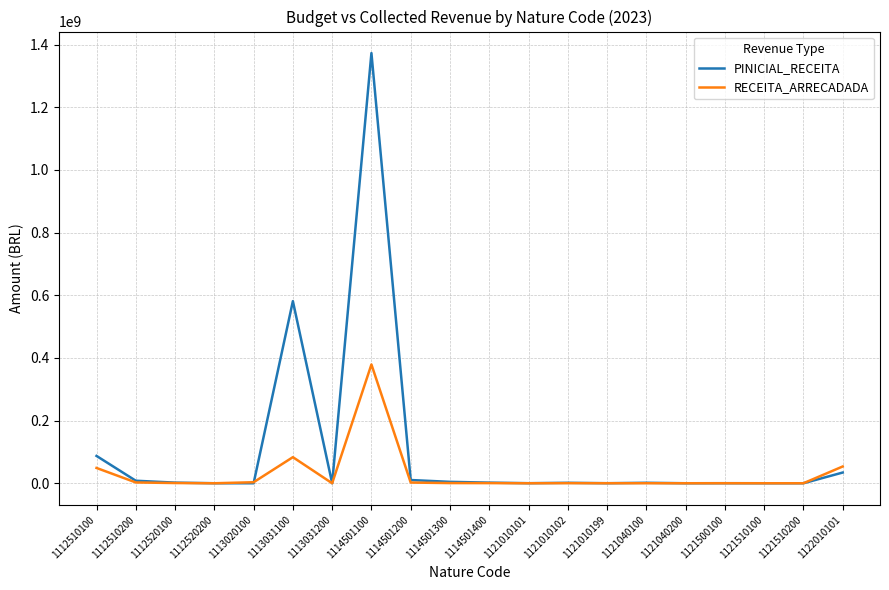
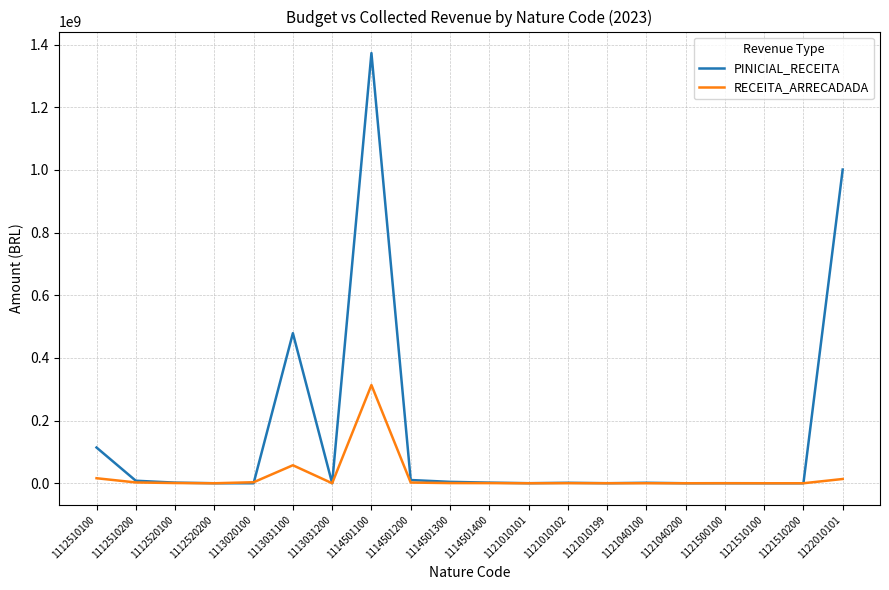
PINICIAL_RECEITA, 1112510100: 90000000 -> 110000000
RECEITA_ARRECADADA, 1112510100: 50000000 -> 20000000
PINICIAL_RECEITA, 1113031100: 580000000 -> 480000000
RECEITA_ARRECADADA, 1113031100: 80000000 -> 60000000
RECEITA_ARRECADADA, 1114501100: 380000000 -> 310000000
PINICIAL_RECEITA, 1122010101: 30000000 -> 1000000000
RECEITA_ARRECADADA, 1122010101: 50000000 -> 10000000
